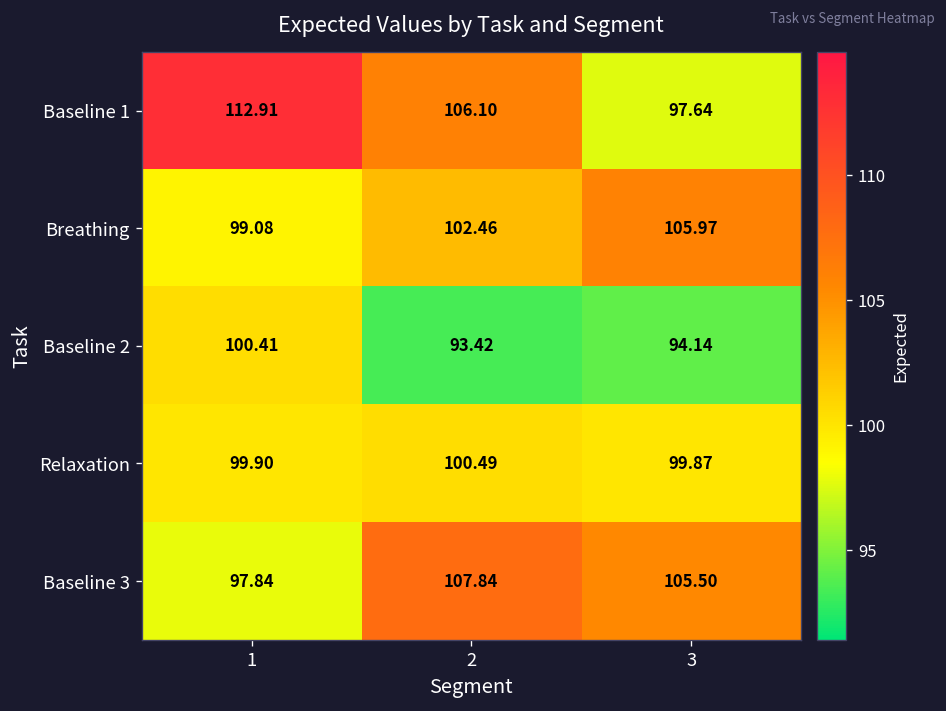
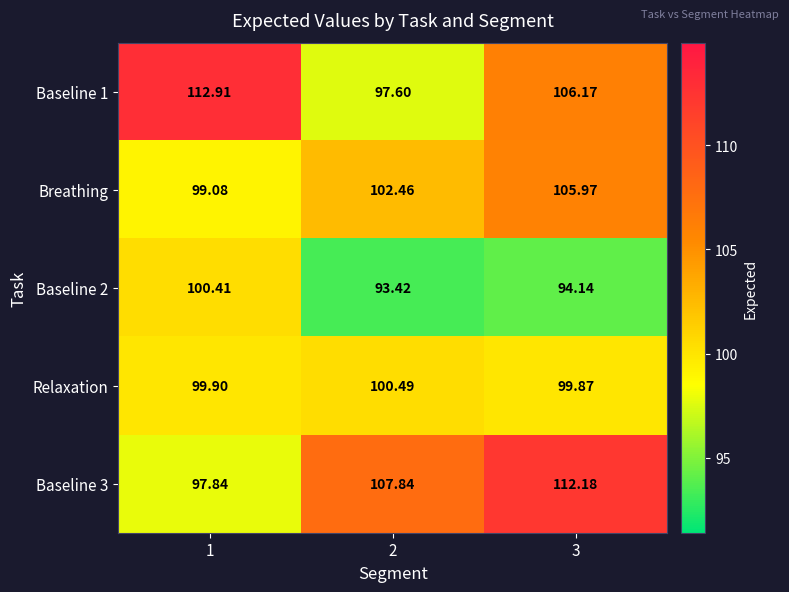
Baseline 1, 2: 106.10 -> 97.60
Baseline 1, 3: 97.64 -> 106.17
Baseline 3, 3: 105.50 -> 112.18
